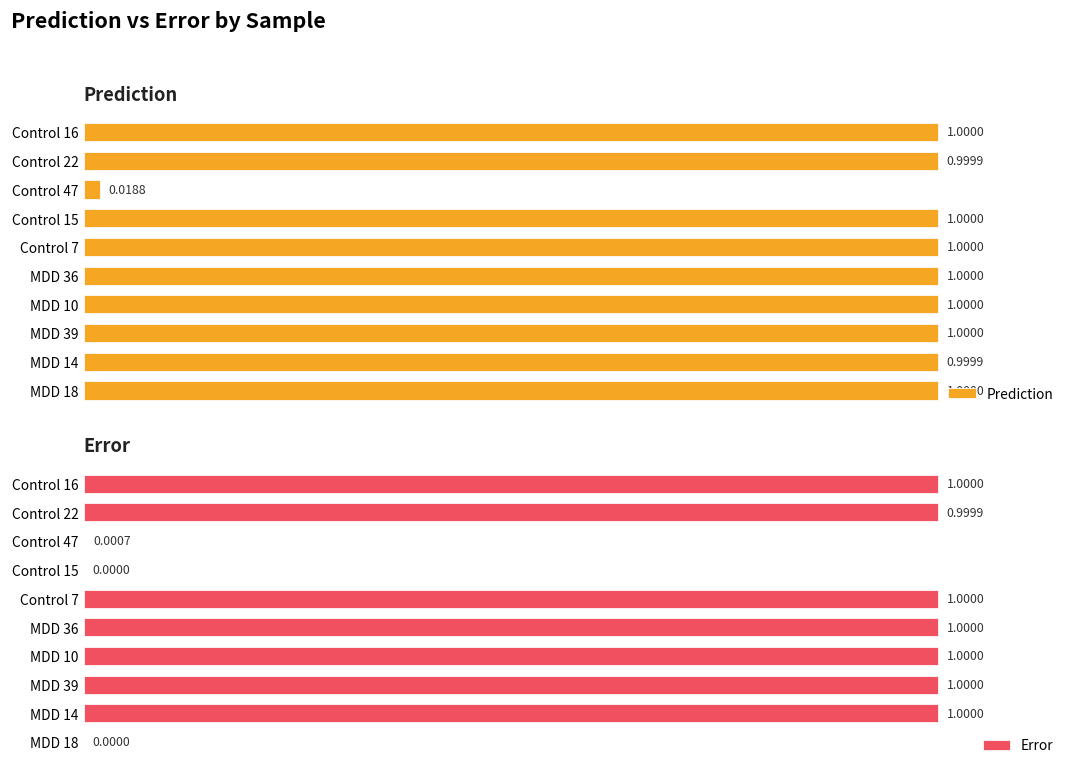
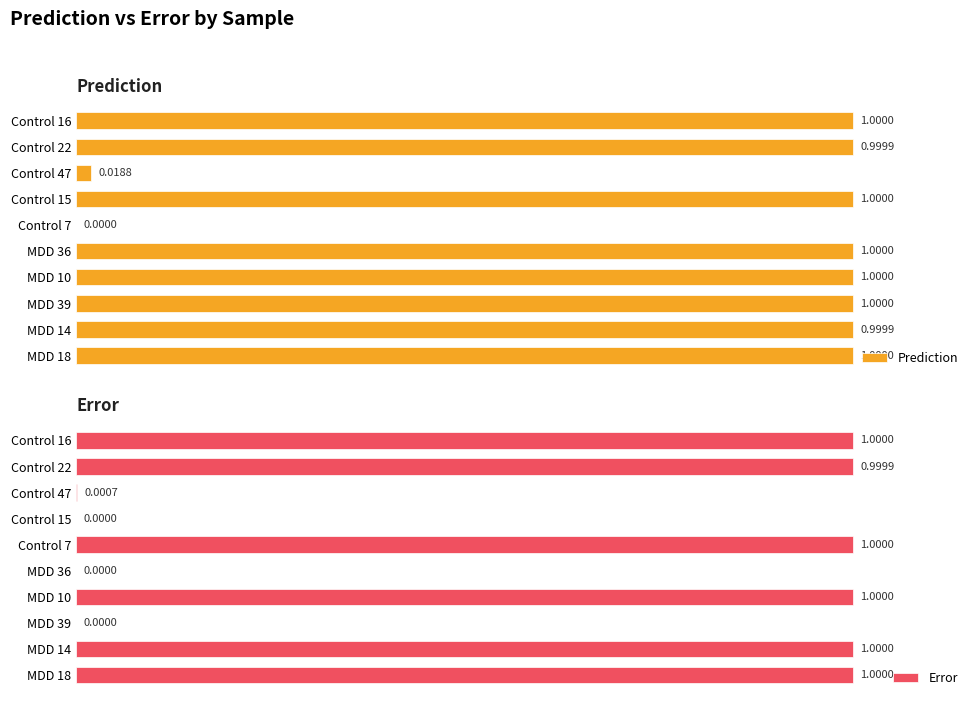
Prediction, Control 7: 1.0000 -> 0.0000
Error, MDD 36: 1.0000 -> 0.0000
Error, MDD 39: 1.0000 -> 0.0000
Error, MDD 18: 0.0000 -> 1.0000
